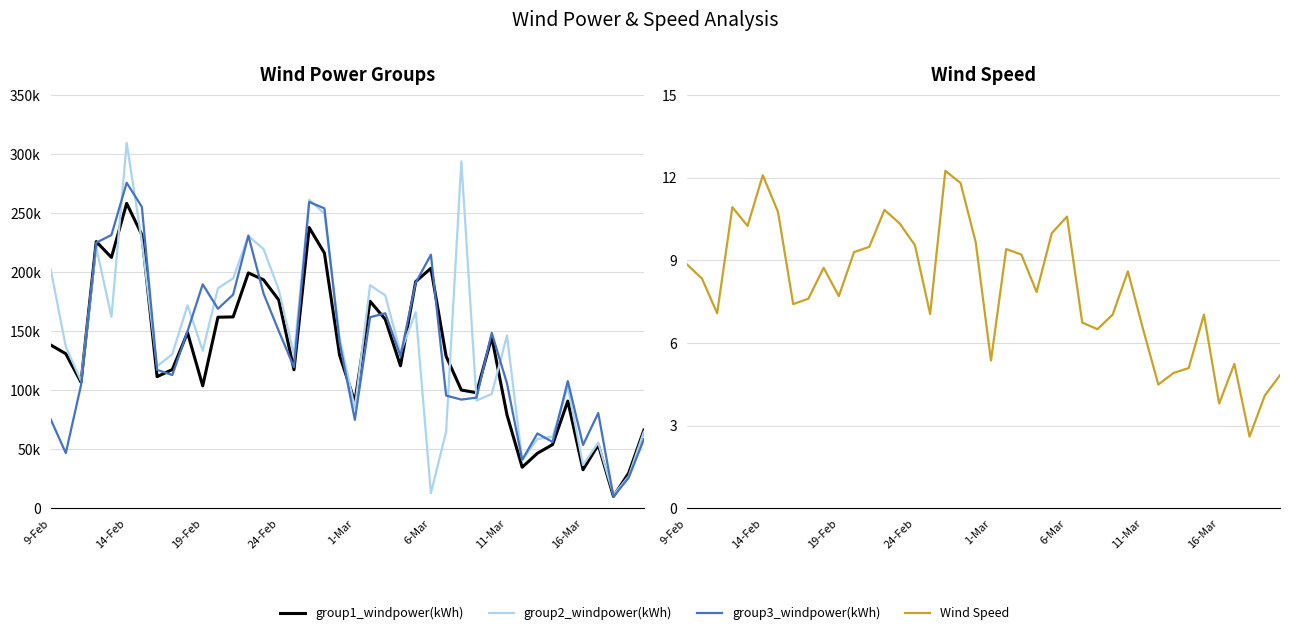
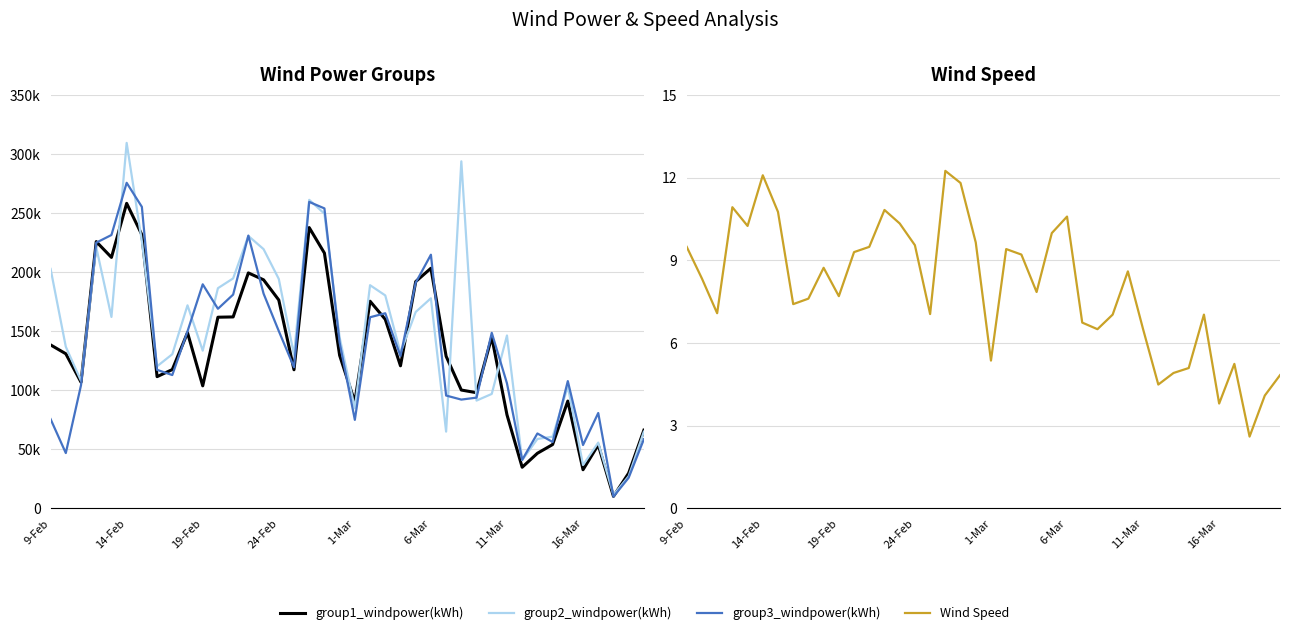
Wind Power Groups, group2_windpower(kWh), 24-Feb: 185000 -> 194000
Wind Power Groups, group2_windpower(kWh), 6-Mar: 13000 -> 178000
Wind Speed, 9-Feb: 8.9 -> 9.5
